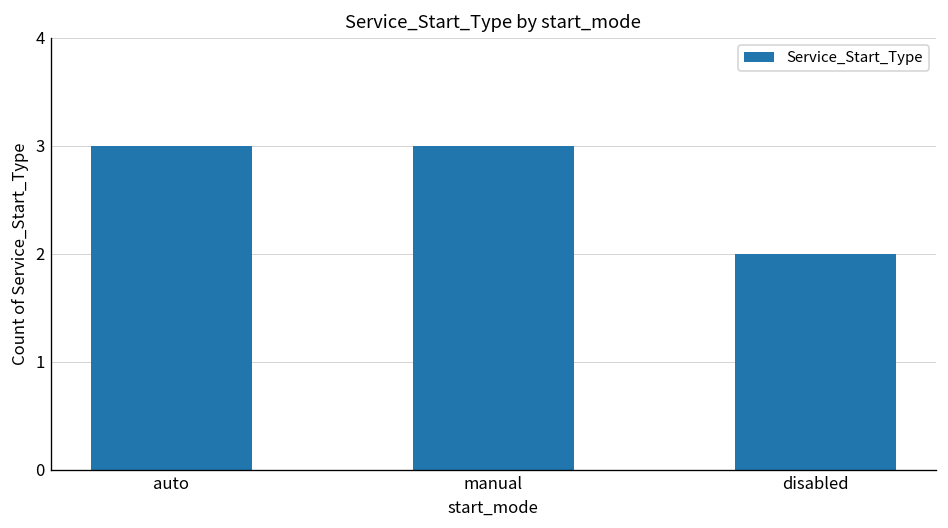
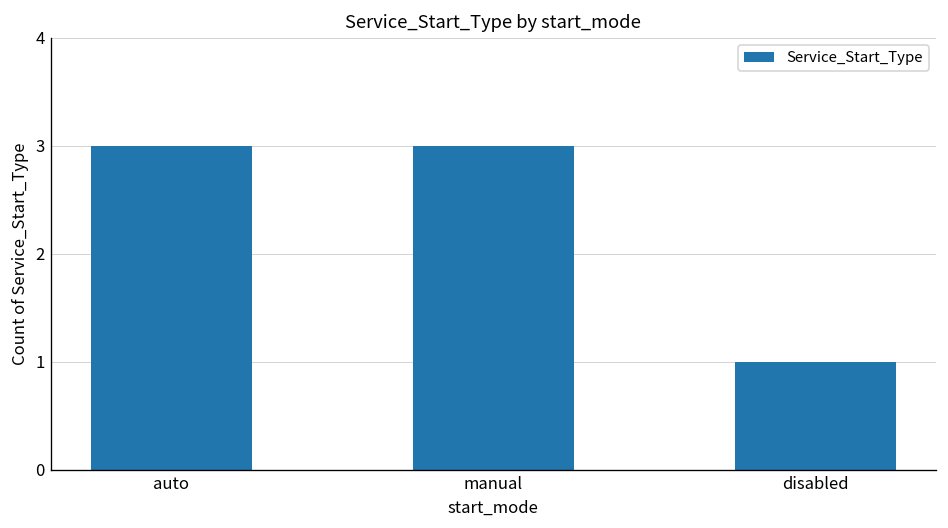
disabled: 2 -> 1
